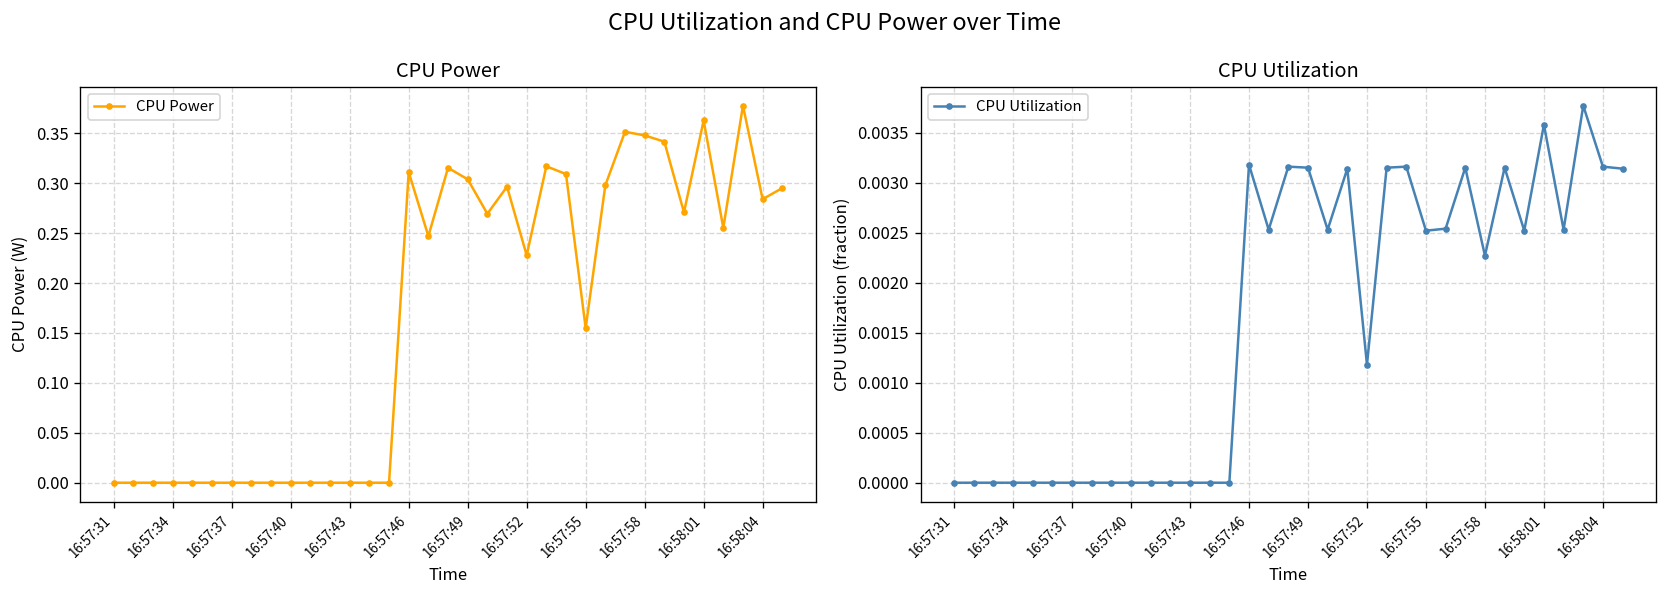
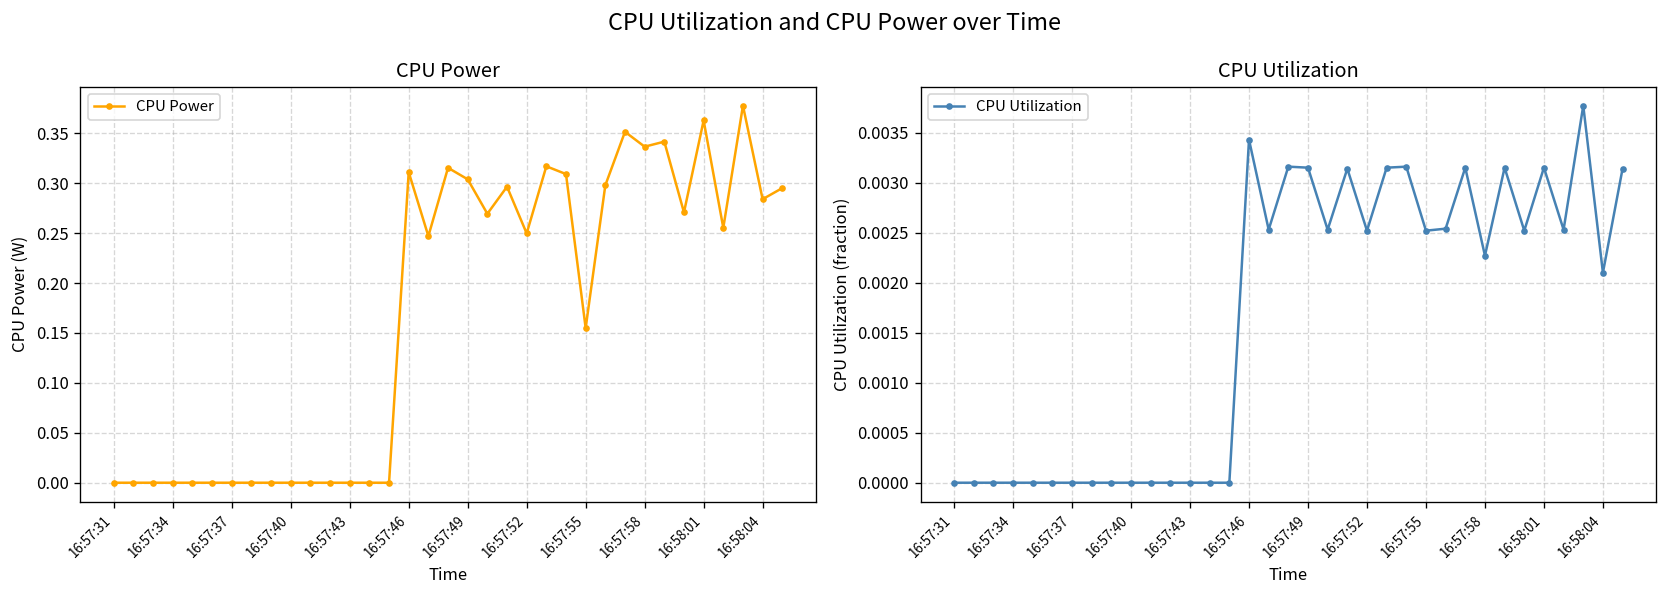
CPU Power, 16:57:52: 0.23 -> 0.25
CPU Power, 16:57:58: 0.35 -> 0.34
CPU Utilization, 16:57:46: 0.0032 -> 0.0034
CPU Utilization, 16:57:52: 0.0012 -> 0.0025
CPU Utilization, 16:58:01: 0.0036 -> 0.0032
CPU Utilization, 16:58:04: 0.0032 -> 0.0021
